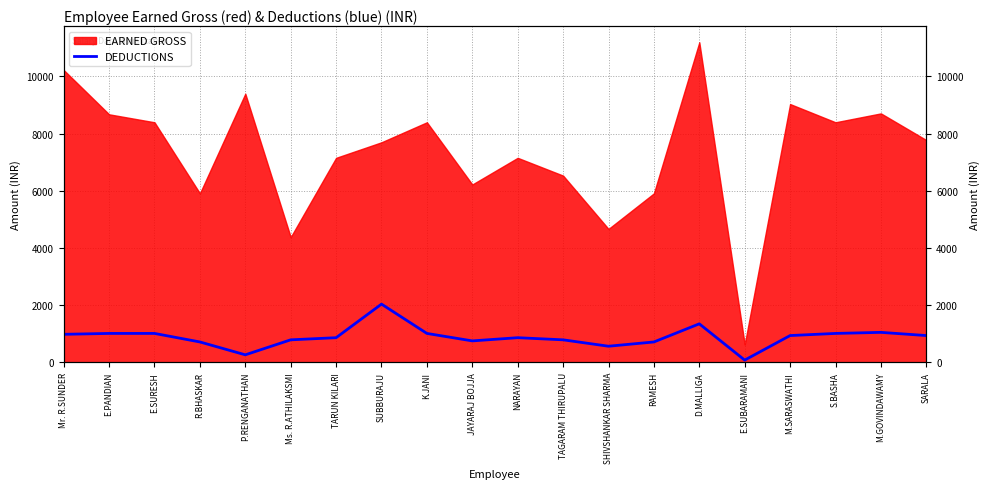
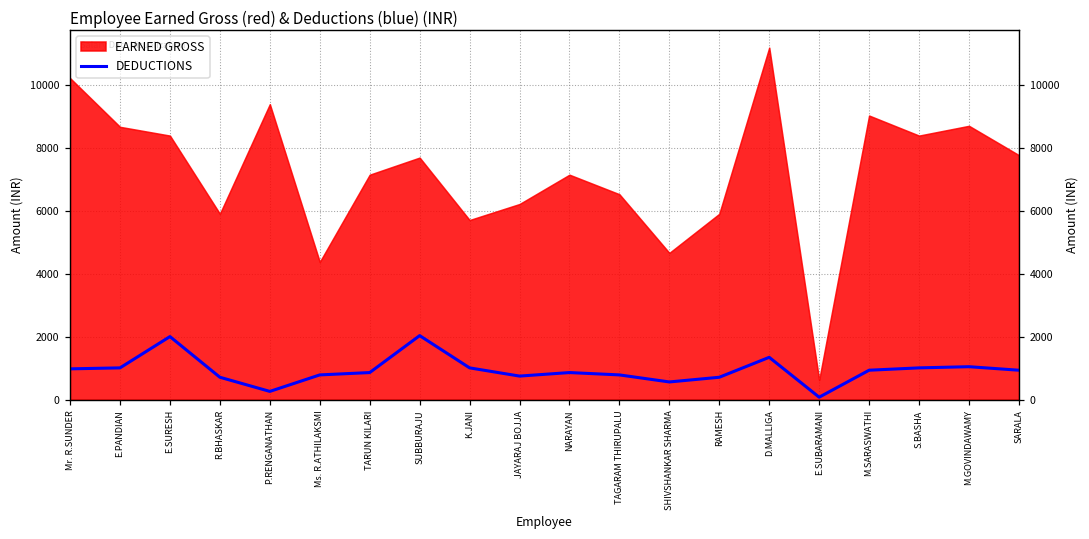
DEDUCTIONS, E.SURESH: 1000 -> 2000
EARNED GROSS, K.JANI: 8400 -> 5700
